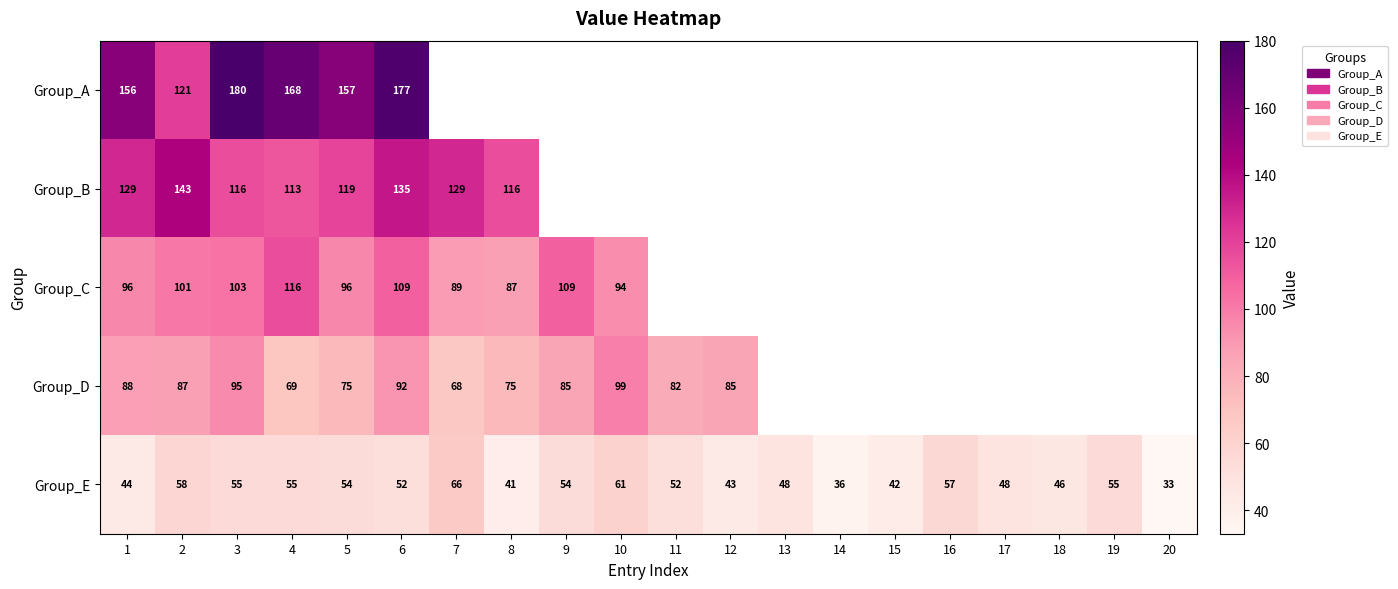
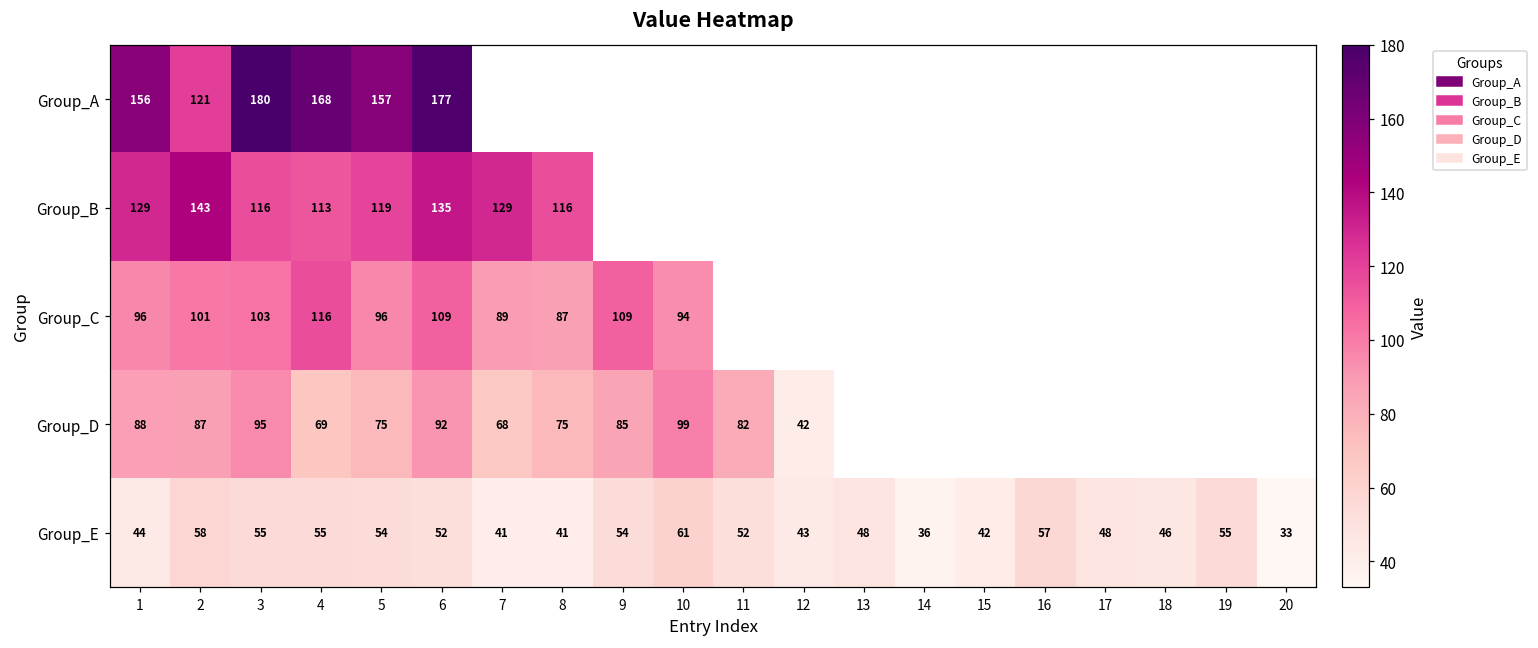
Group_D, 12: 85 -> 42
Group_E, 7: 66 -> 41
